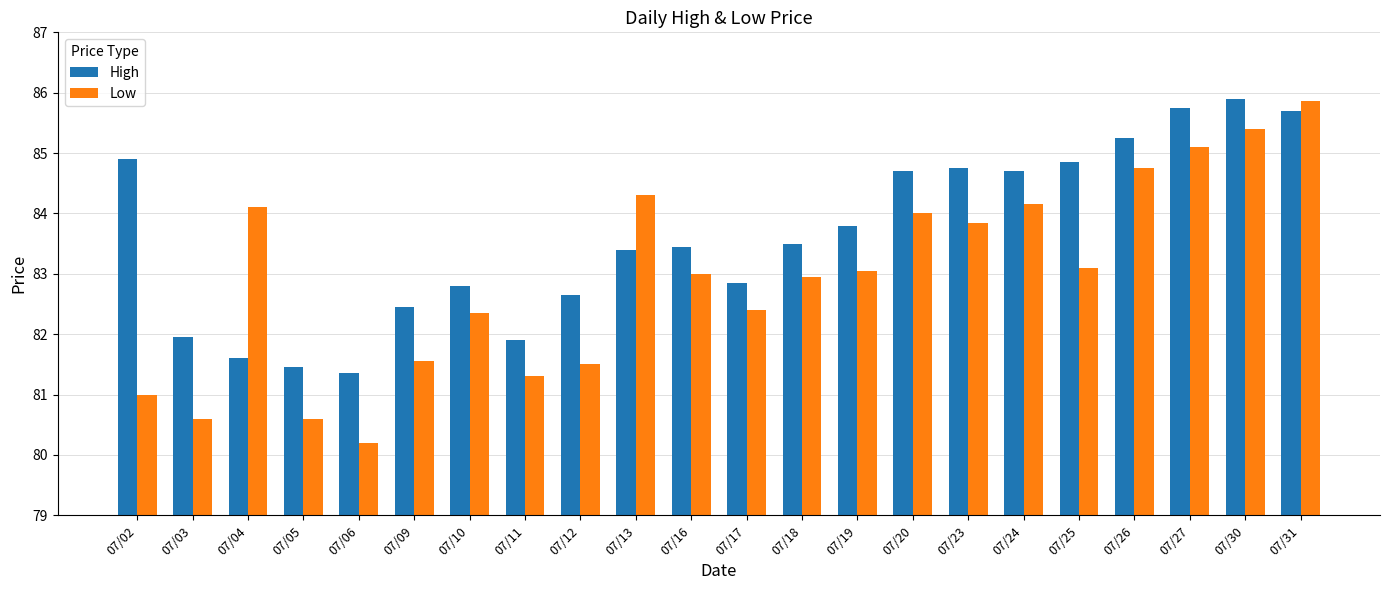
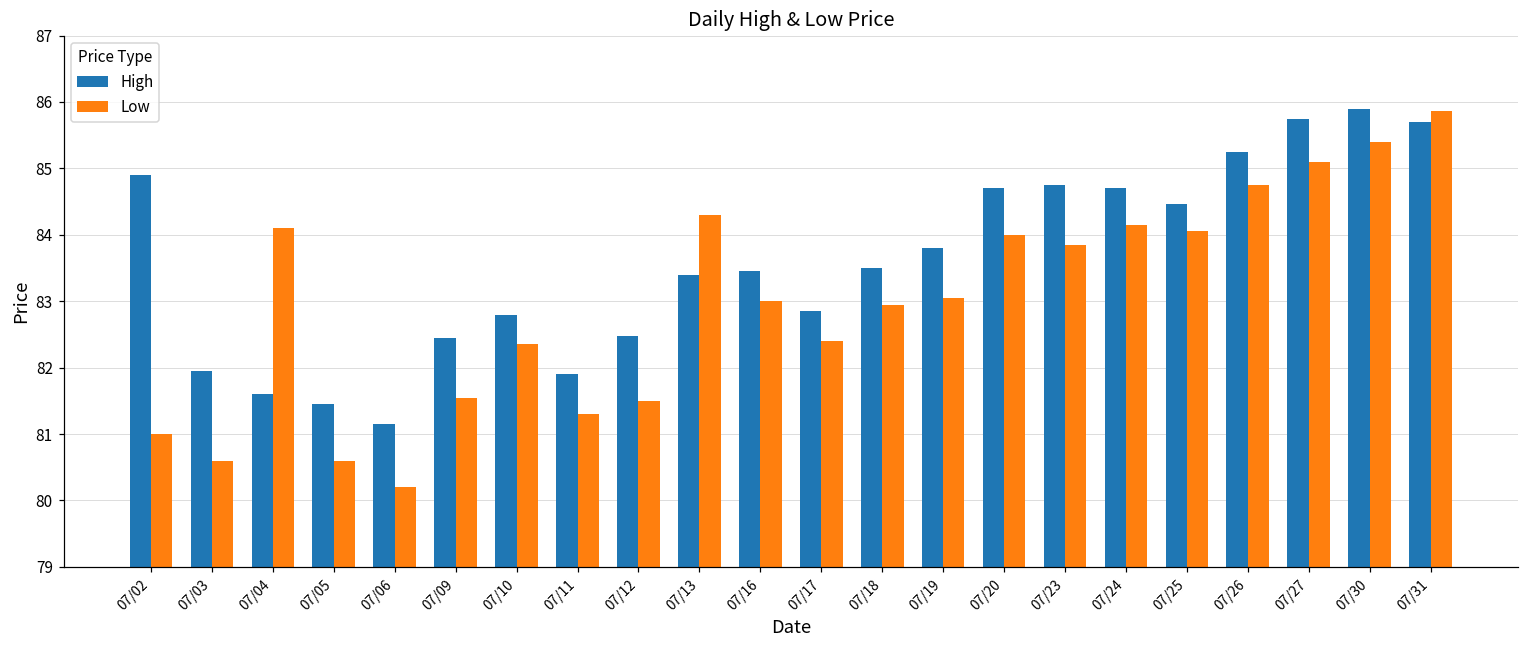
High, 07/06: 81.4 -> 81.2
High, 07/12: 82.7 -> 82.5
High, 07/25: 84.9 -> 84.5
Low, 07/25: 83.1 -> 84.1
